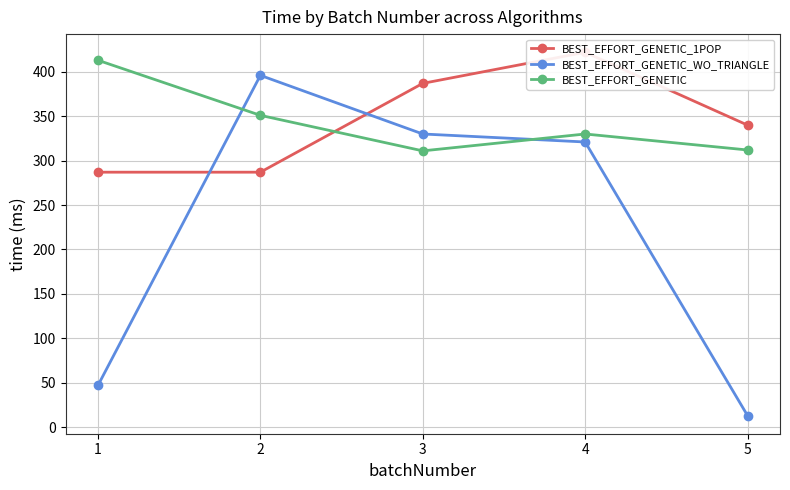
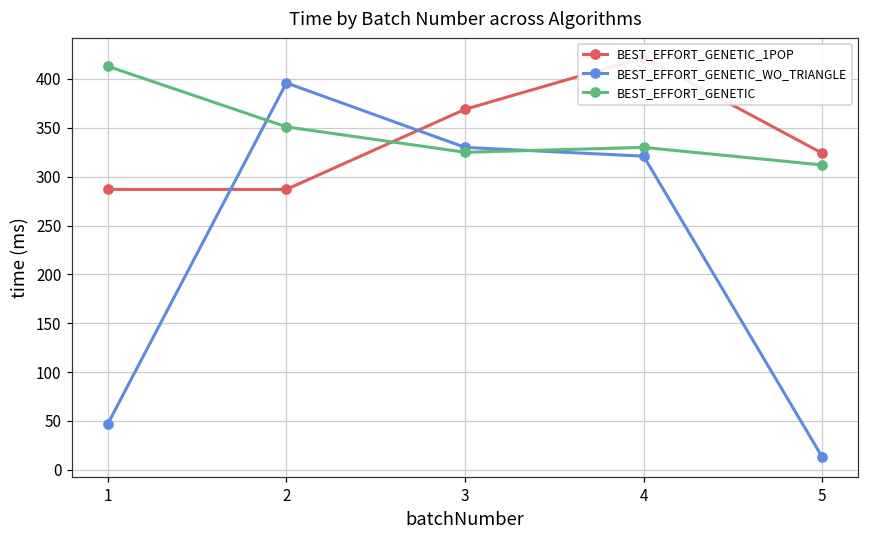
BEST_EFFORT_GENETIC_1POP, 3: 390 -> 370
BEST_EFFORT_GENETIC, 3: 310 -> 330
BEST_EFFORT_GENETIC_1POP, 5: 340 -> 320
